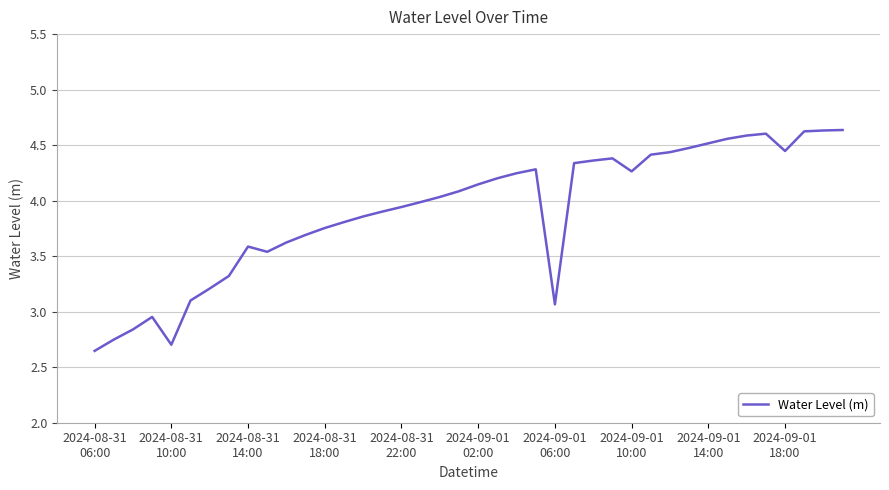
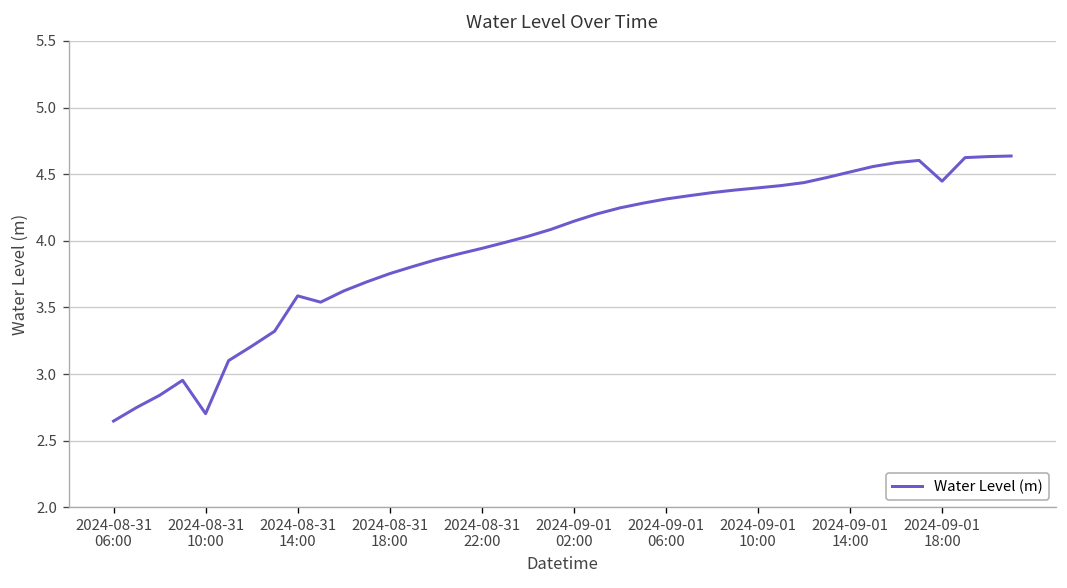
2024-09-01 06:00: 3.07 -> 4.31
2024-09-01 10:00: 4.26 -> 4.40
